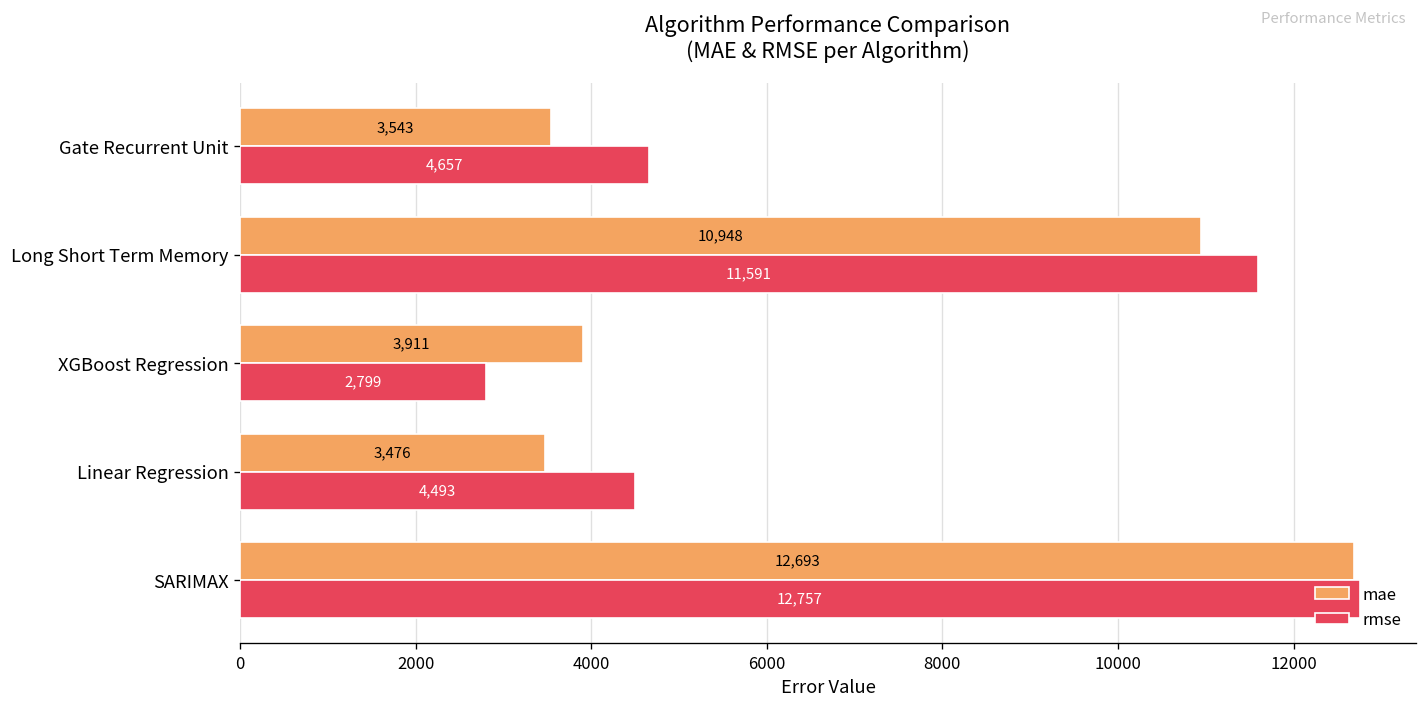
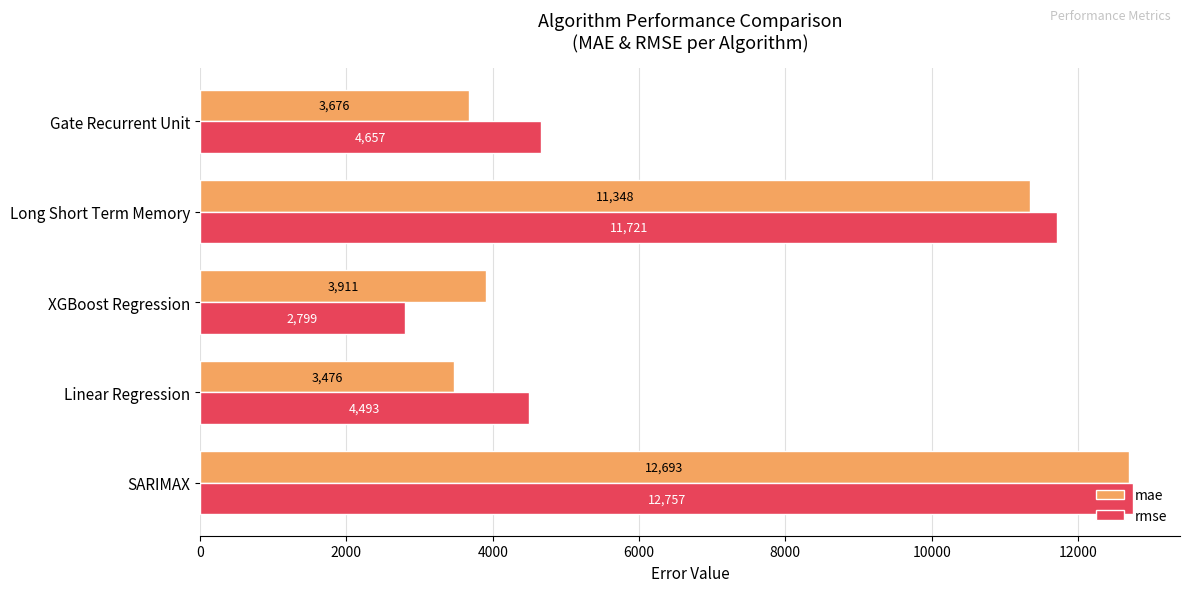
mae, Gate Recurrent Unit: 3,543 -> 3,676
mae, Long Short Term Memory: 10,948 -> 11,348
rmse, Long Short Term Memory: 11,591 -> 11,721
